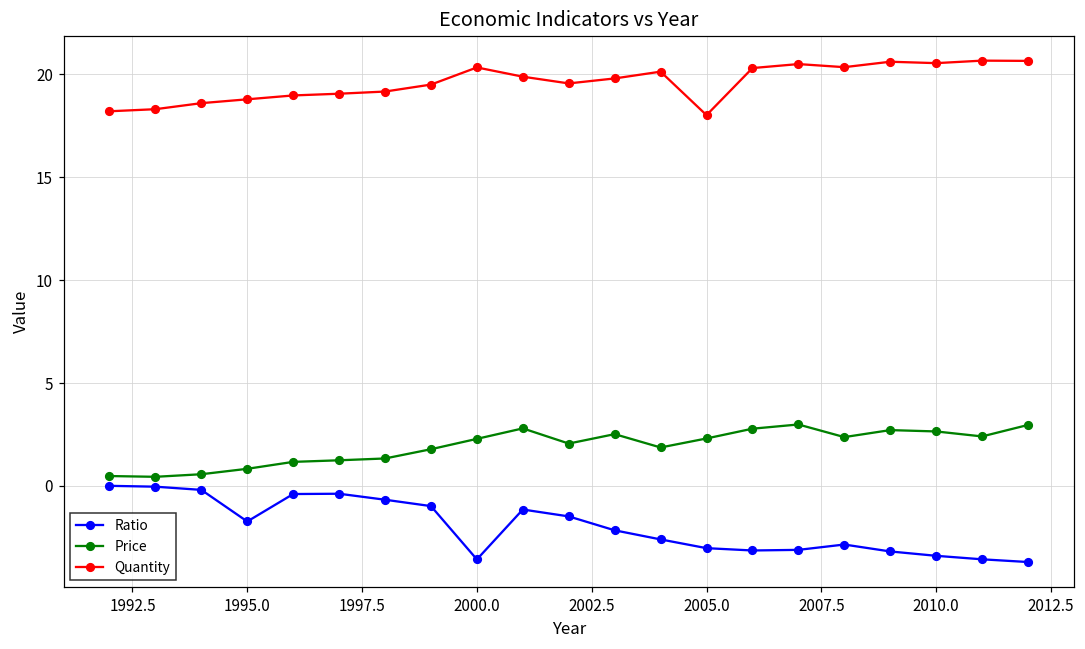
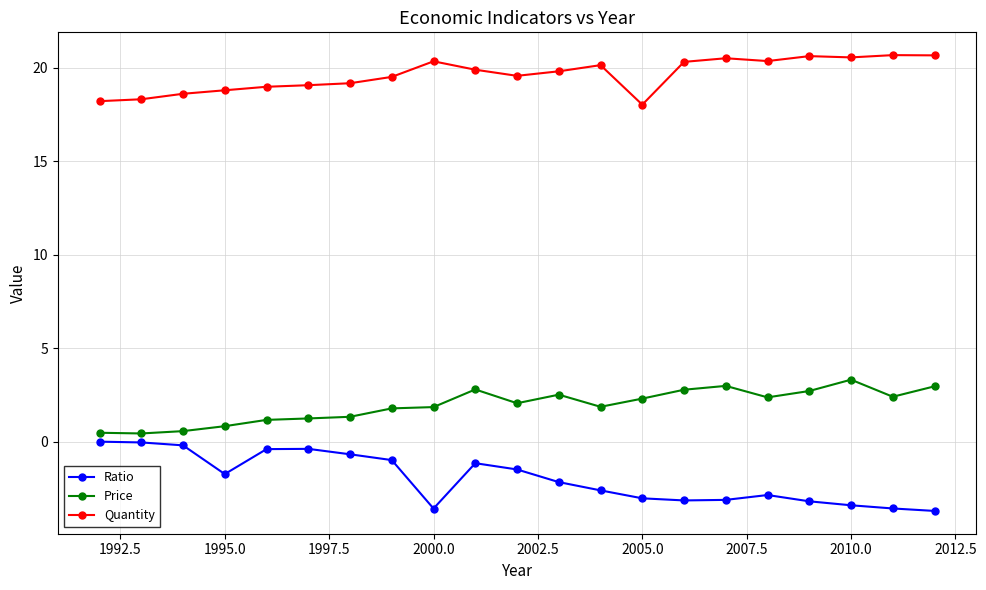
Price, 2000.0: 2.3 -> 1.9
Price, 2010.0: 2.6 -> 3.3
